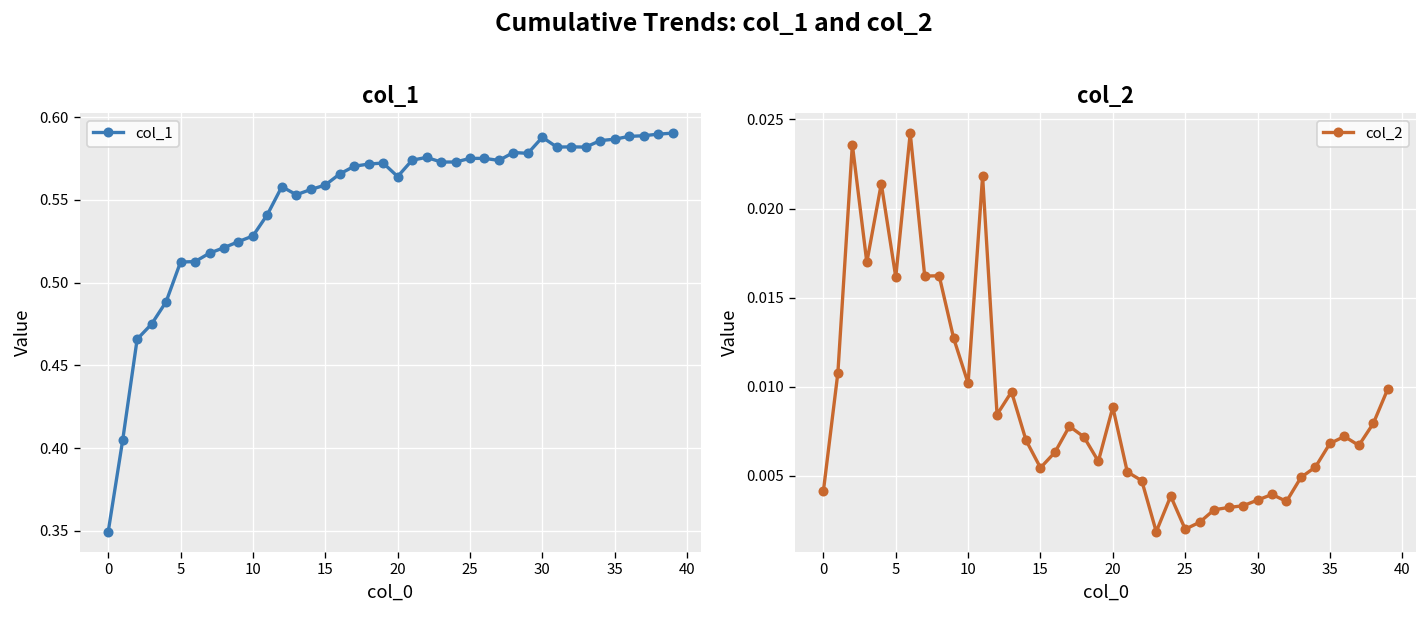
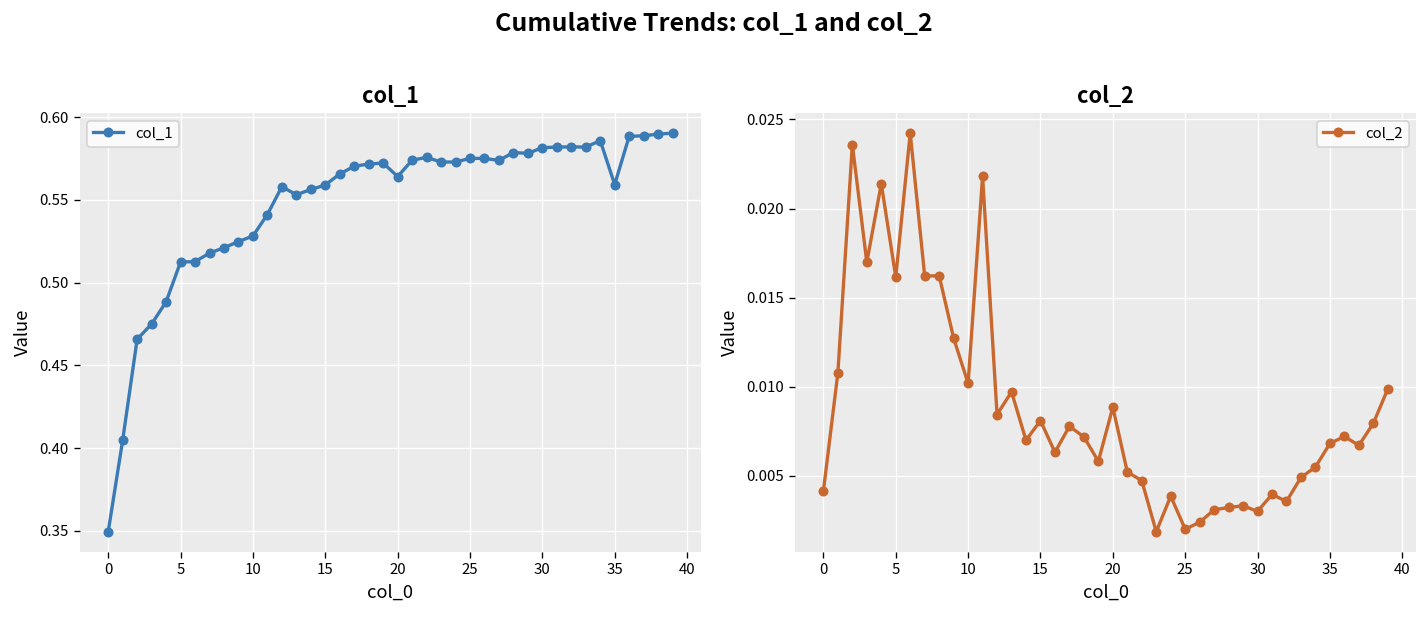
col_1, 30: 0.588 -> 0.582
col_1, 35: 0.587 -> 0.559
col_2, 15: 0.0054 -> 0.0081
col_2, 30: 0.0036 -> 0.0030
